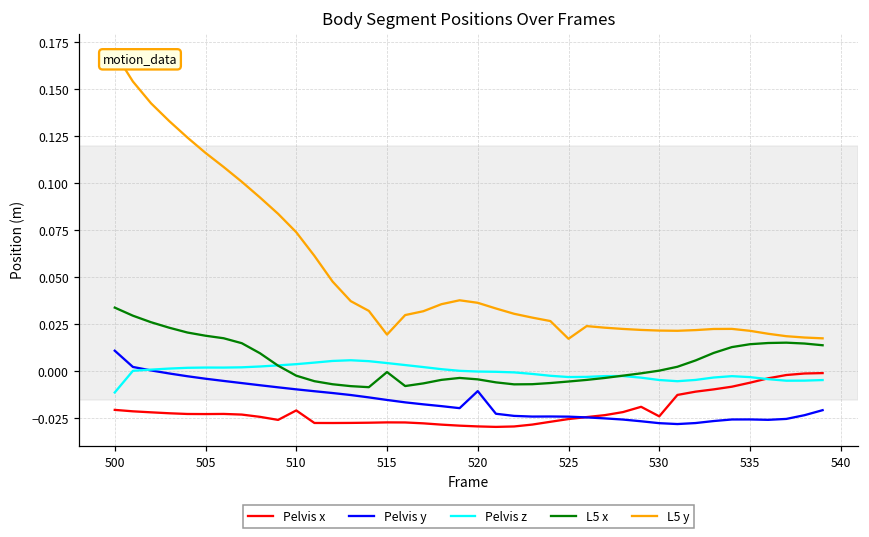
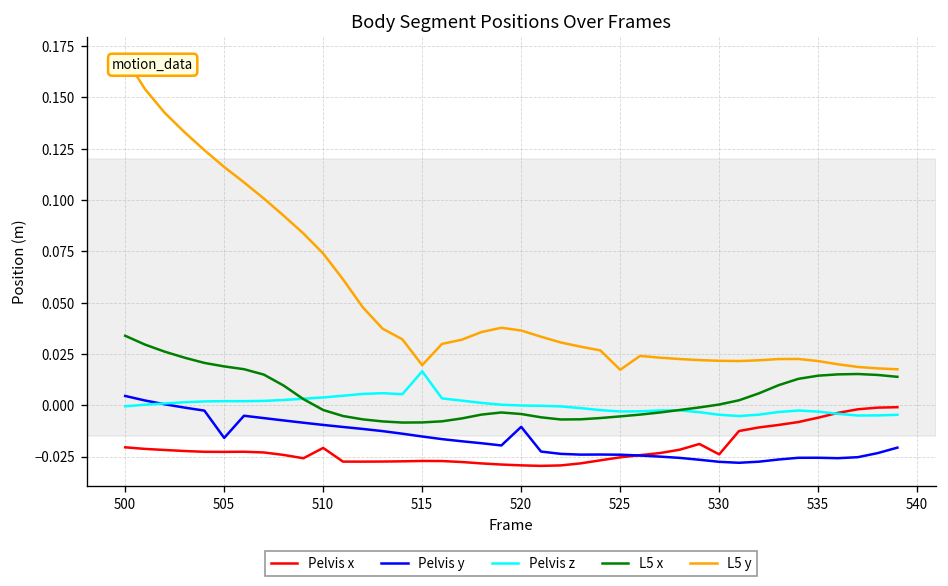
Pelvis y, 500: 0.011 -> 0.005
Pelvis z, 500: -0.011 -> 0.000
Pelvis y, 505: -0.004 -> -0.016
Pelvis z, 515: 0.004 -> 0.017
L5 x, 515: 0.000 -> -0.008
